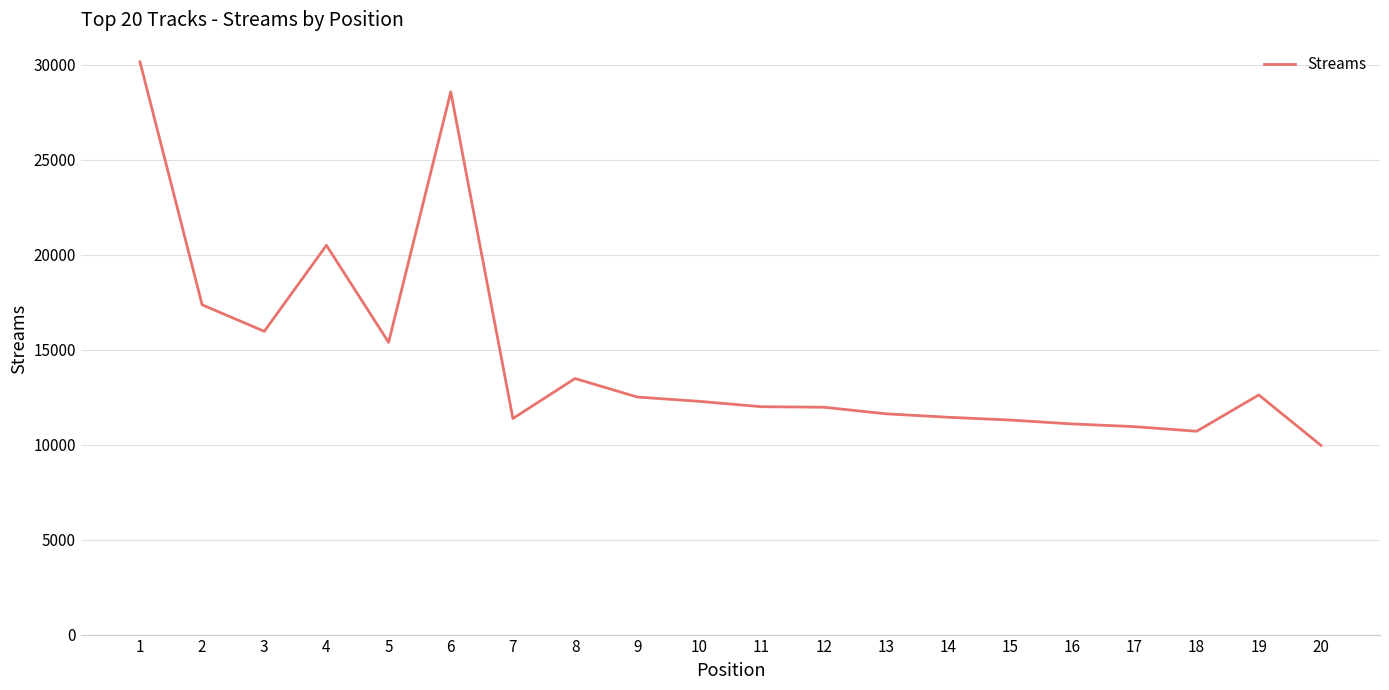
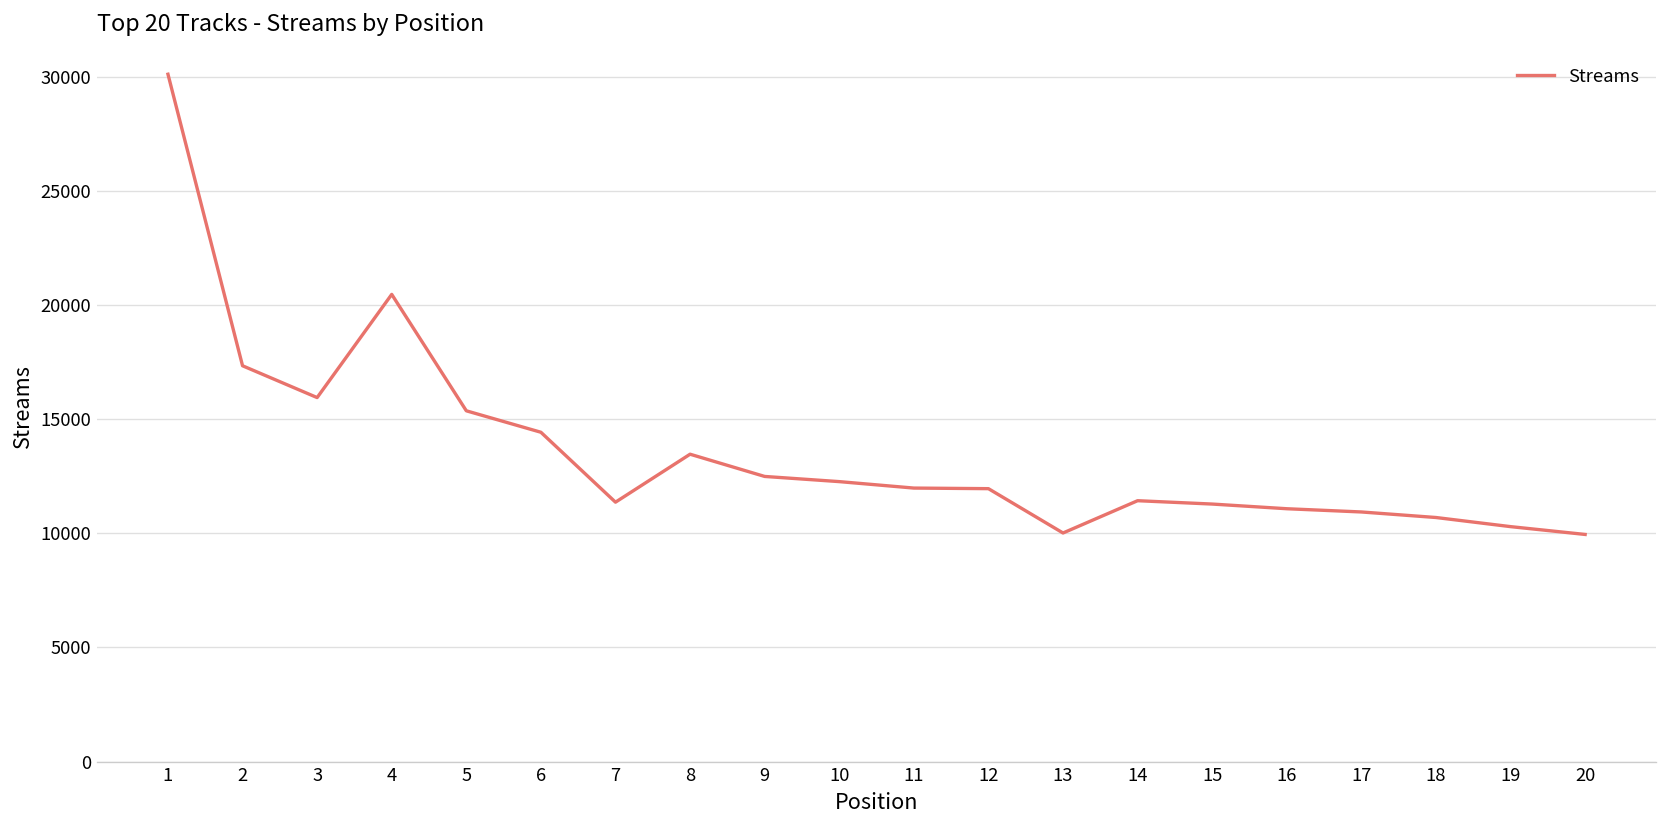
6: 28600 -> 14400
13: 11600 -> 10000
19: 12600 -> 10300
